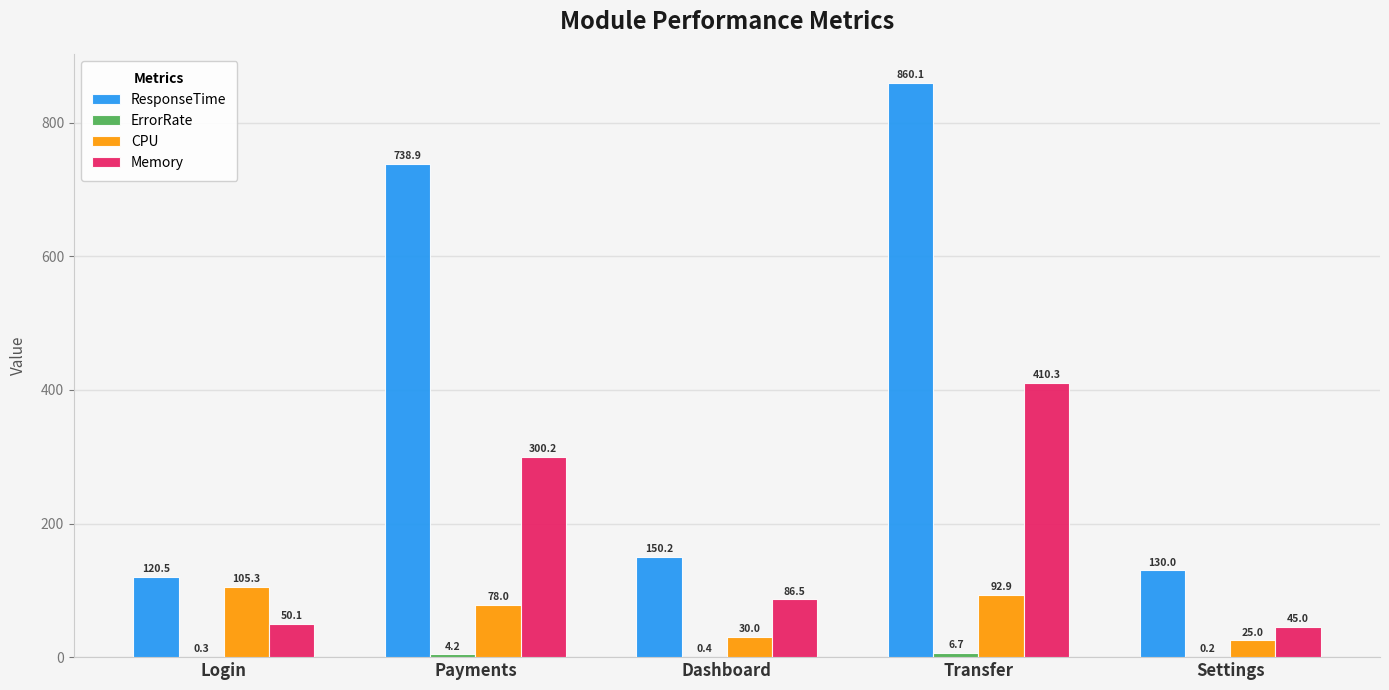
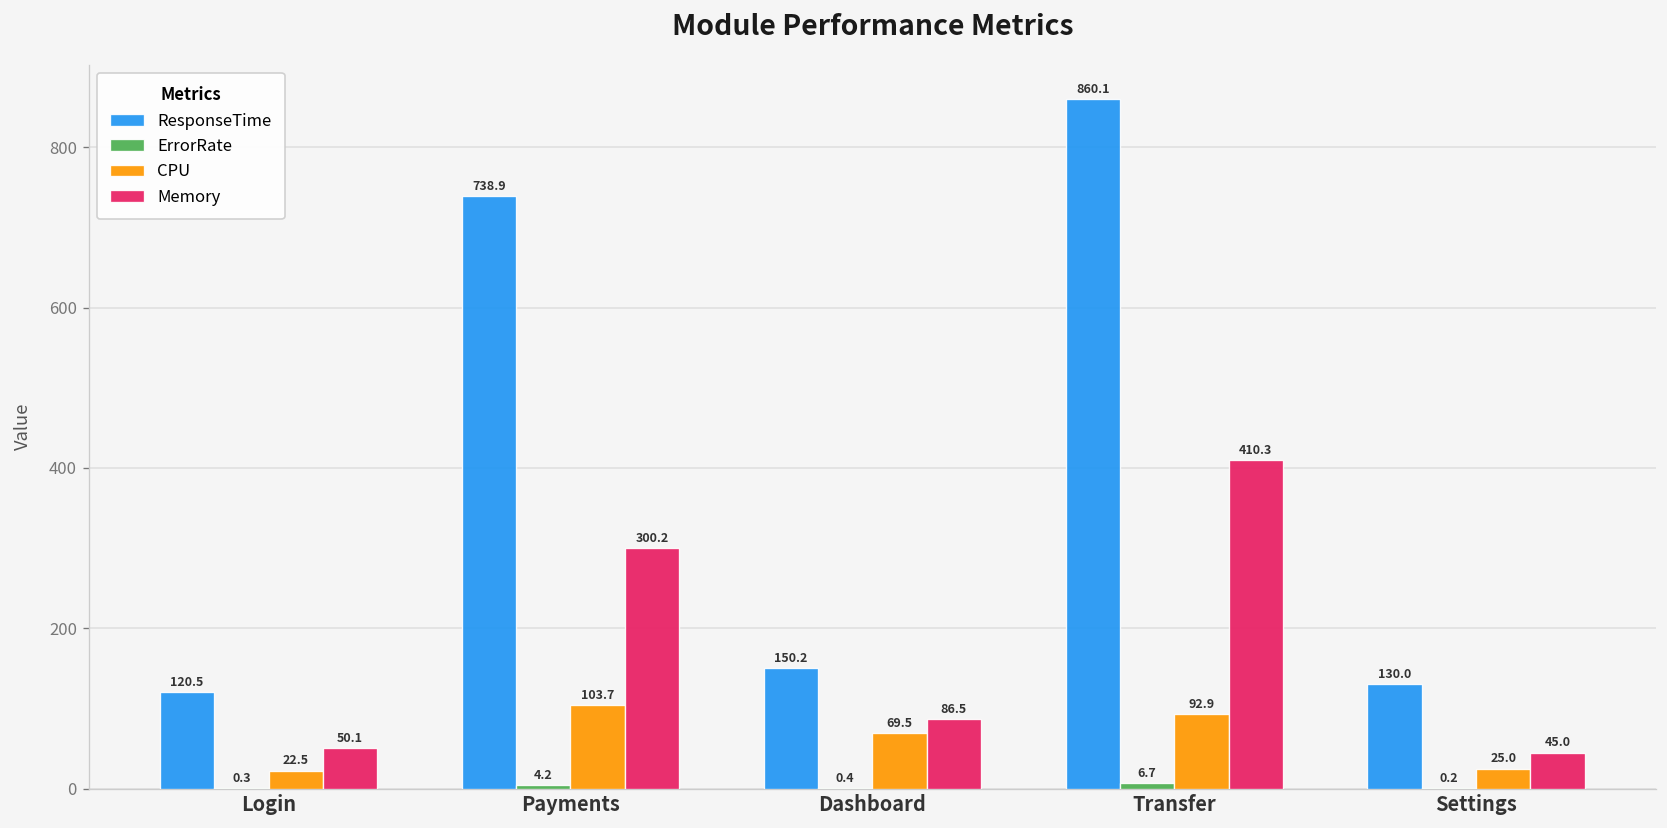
CPU, Login: 105.3 -> 22.5
CPU, Payments: 78.0 -> 103.7
CPU, Dashboard: 30.0 -> 69.5
